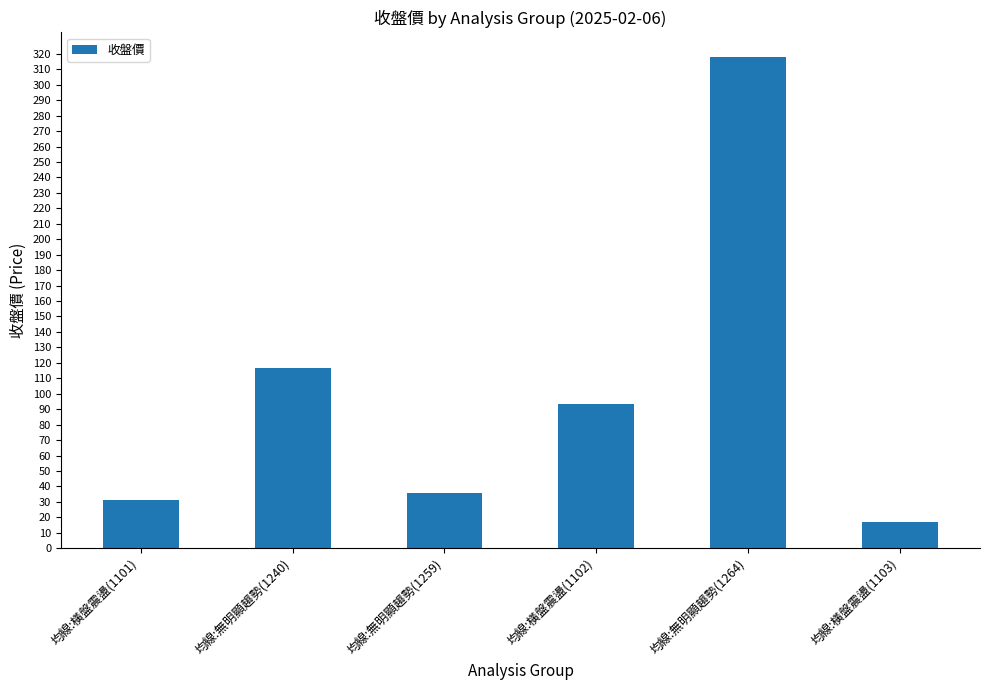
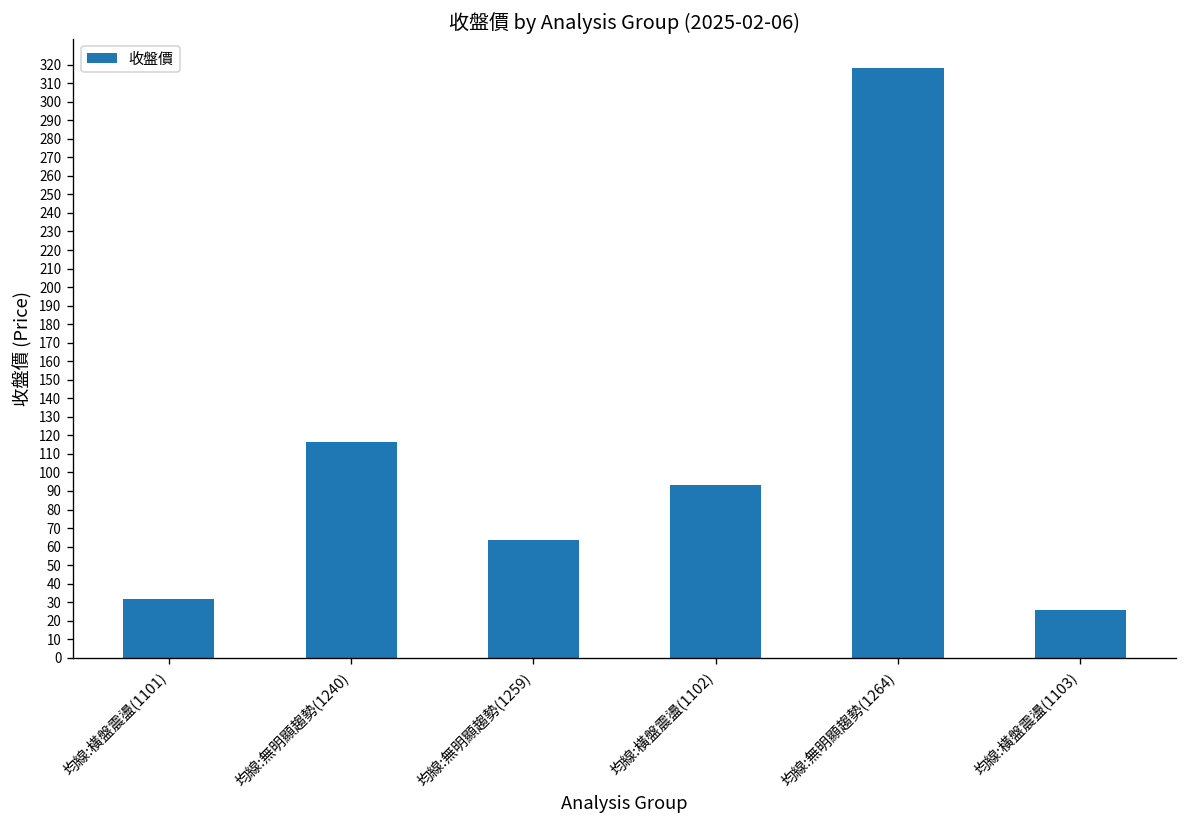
均線:無明顯趨勢(1259): 36 -> 63
均線:橫盤震盪(1103): 17 -> 26
